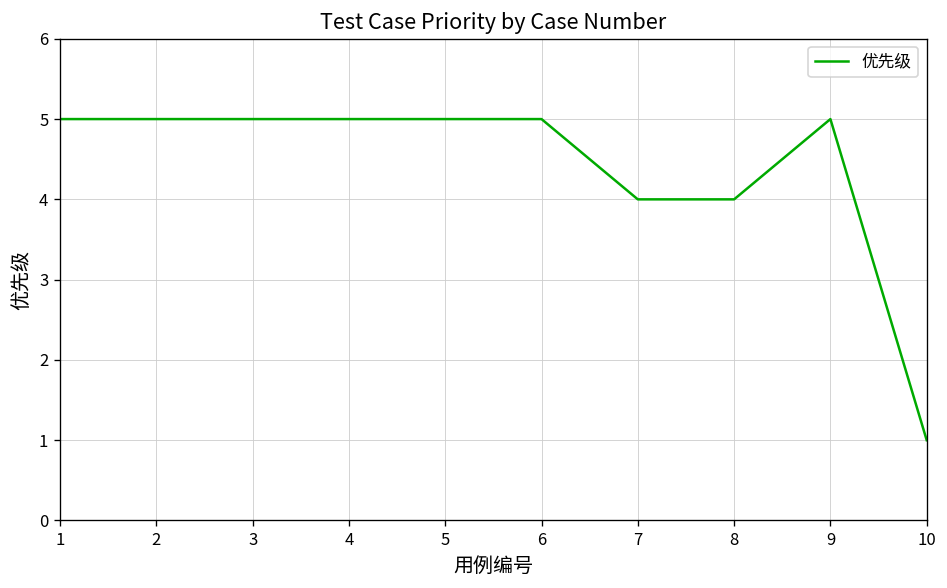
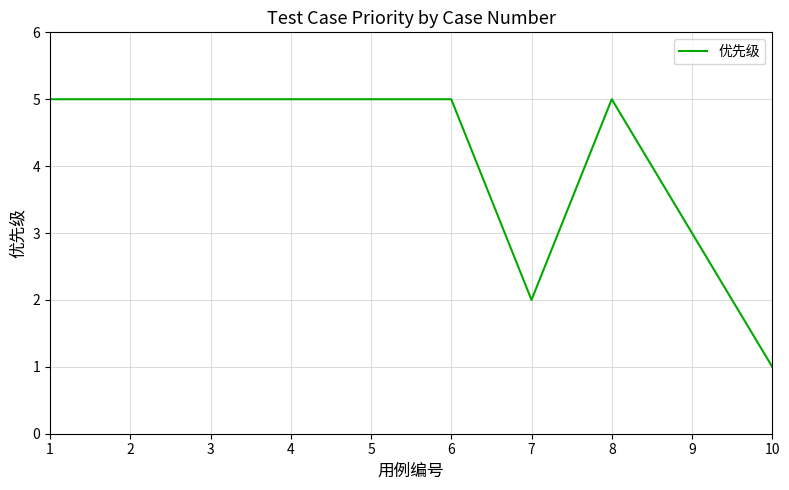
7: 4 -> 2
8: 4 -> 5
9: 5 -> 3
